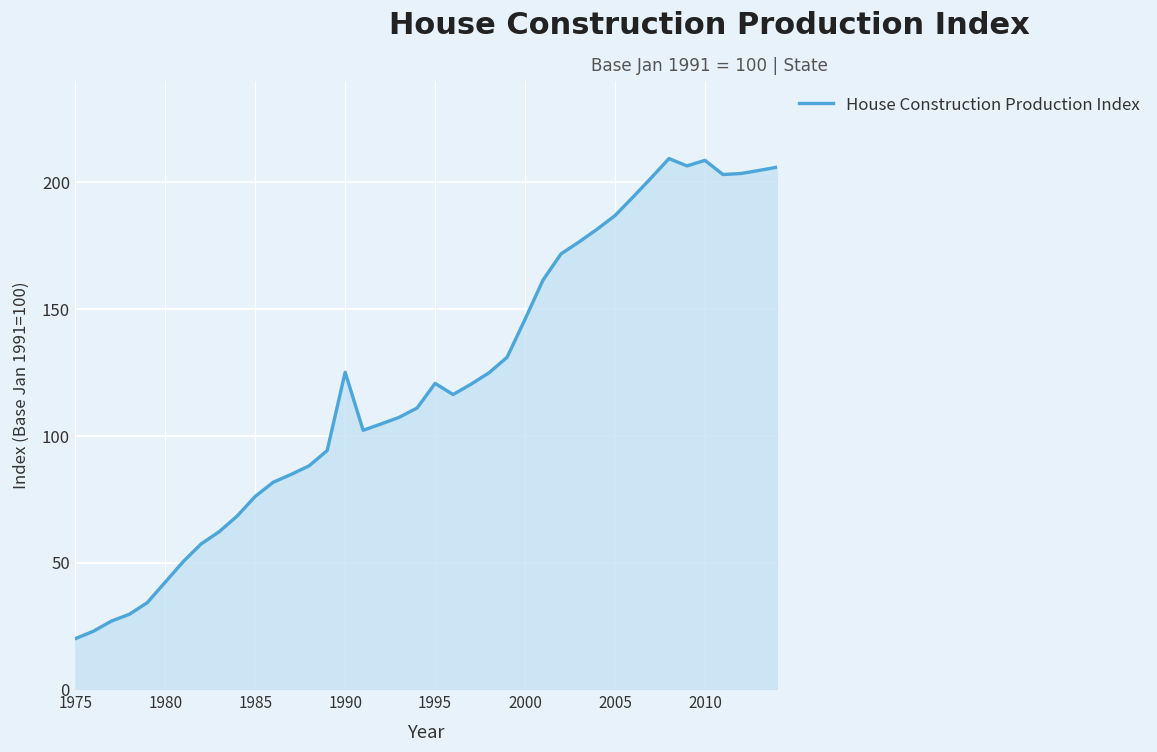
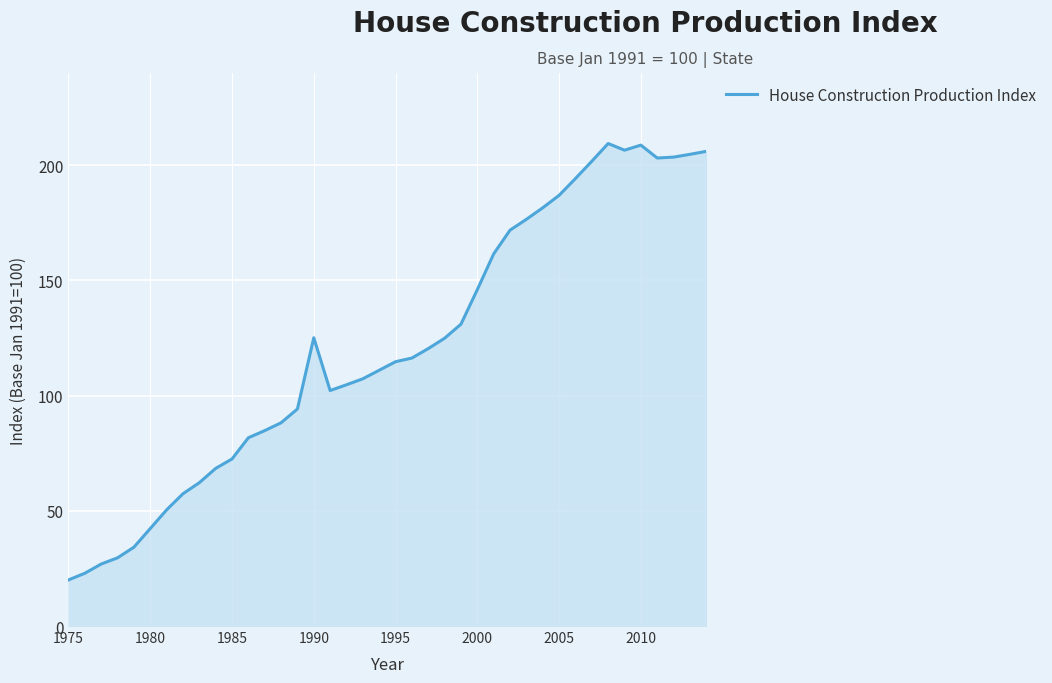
1985: 76 -> 73
1995: 121 -> 115
